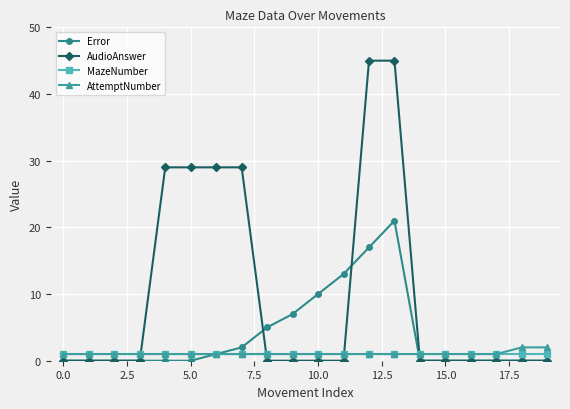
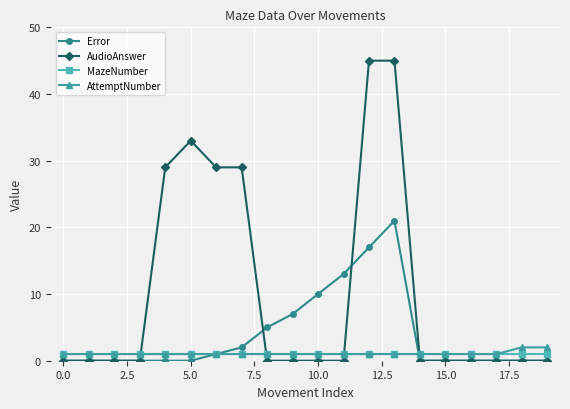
AudioAnswer, 5.0: 29 -> 33
